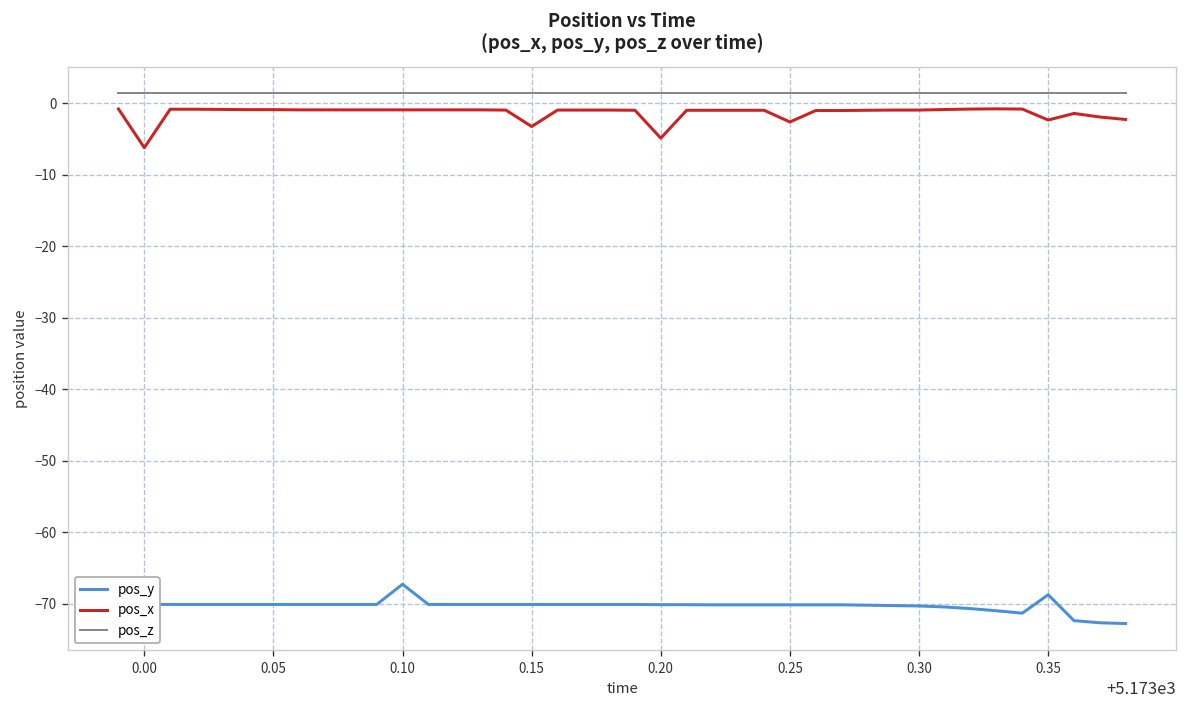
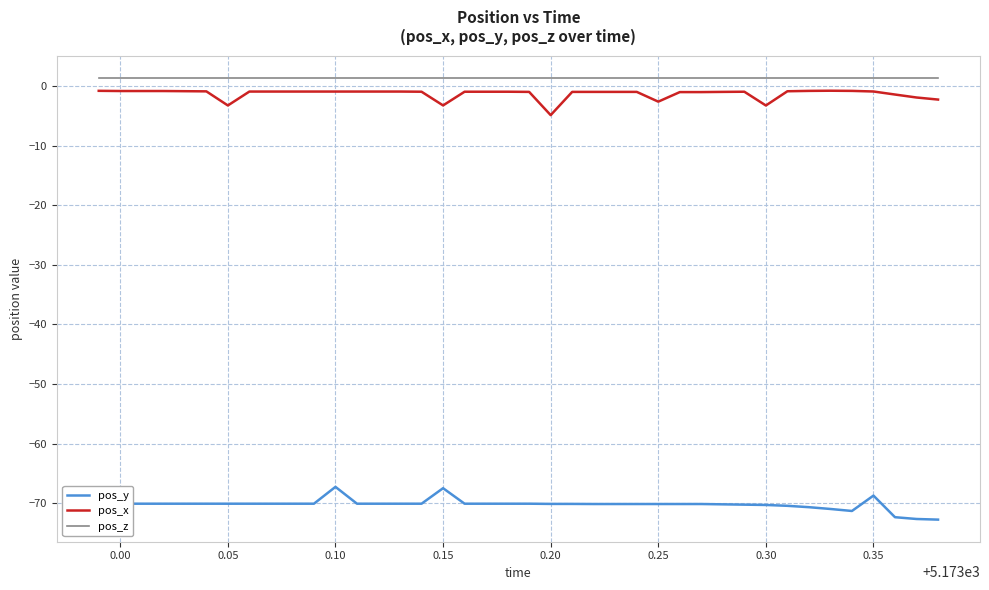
pos_x, 0.00: -6 -> -1
pos_x, 0.05: -1 -> -3
pos_y, 0.15: -70 -> -67
pos_x, 0.30: -1 -> -3
pos_x, 0.35: -2 -> -1
